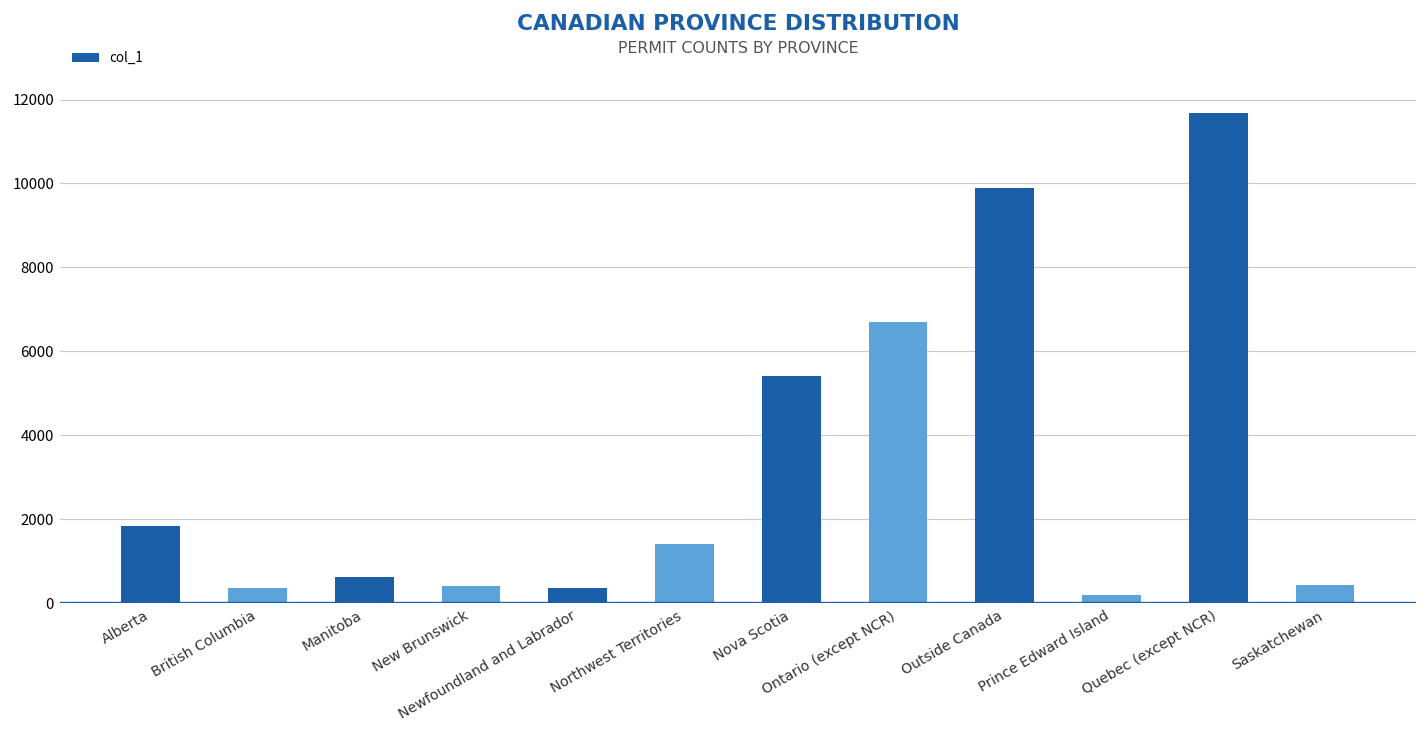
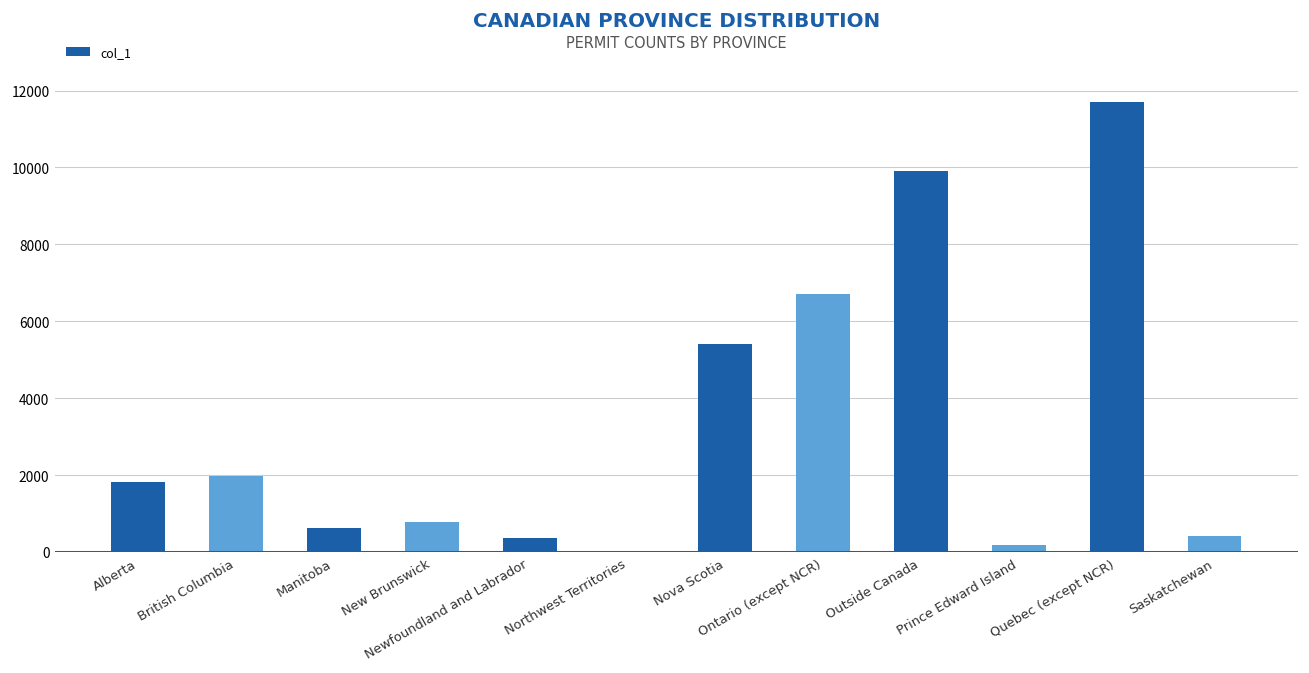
British Columbia: 400 -> 2000
New Brunswick: 400 -> 800
Northwest Territories: 1400 -> 0
